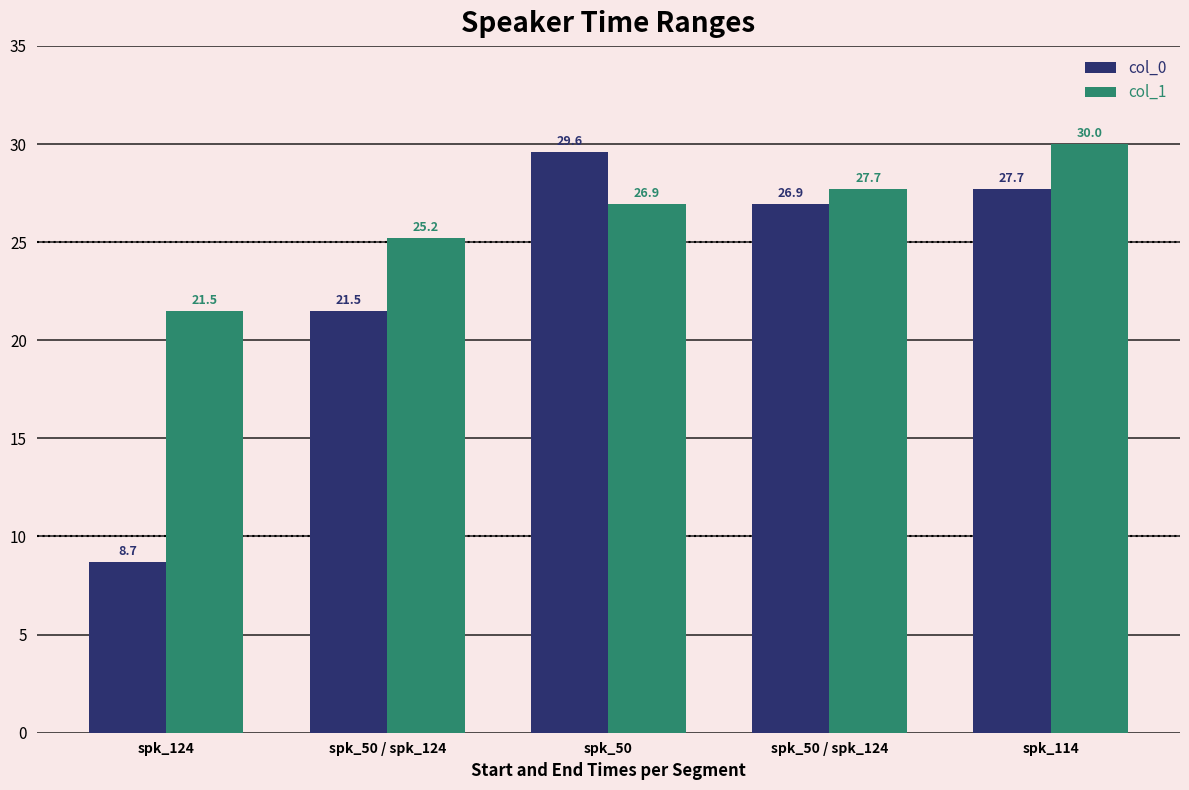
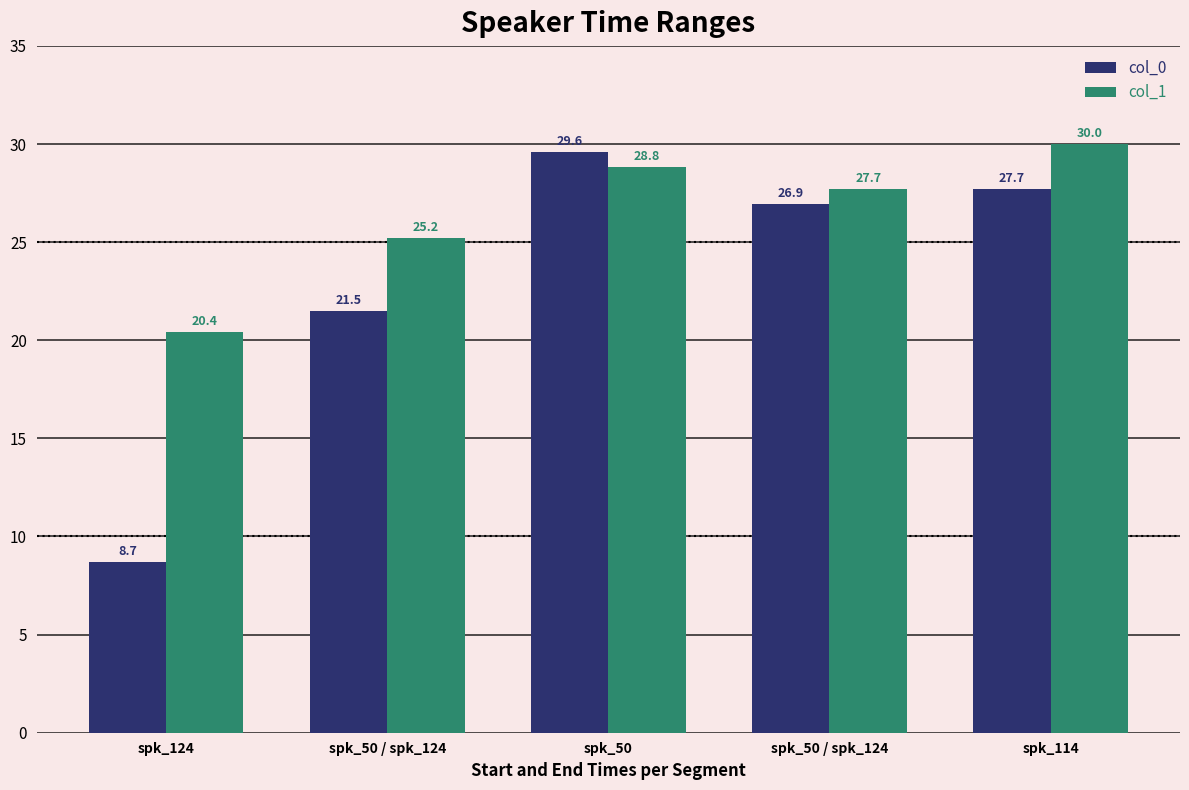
col_1, spk_124: 21.5 -> 20.4
col_1, spk_50: 26.9 -> 28.8
